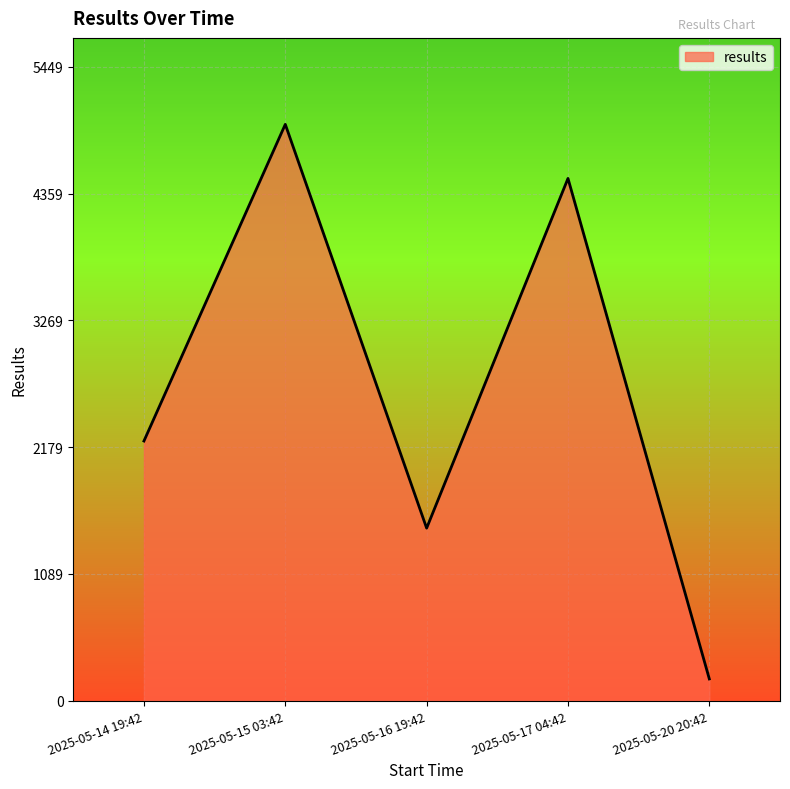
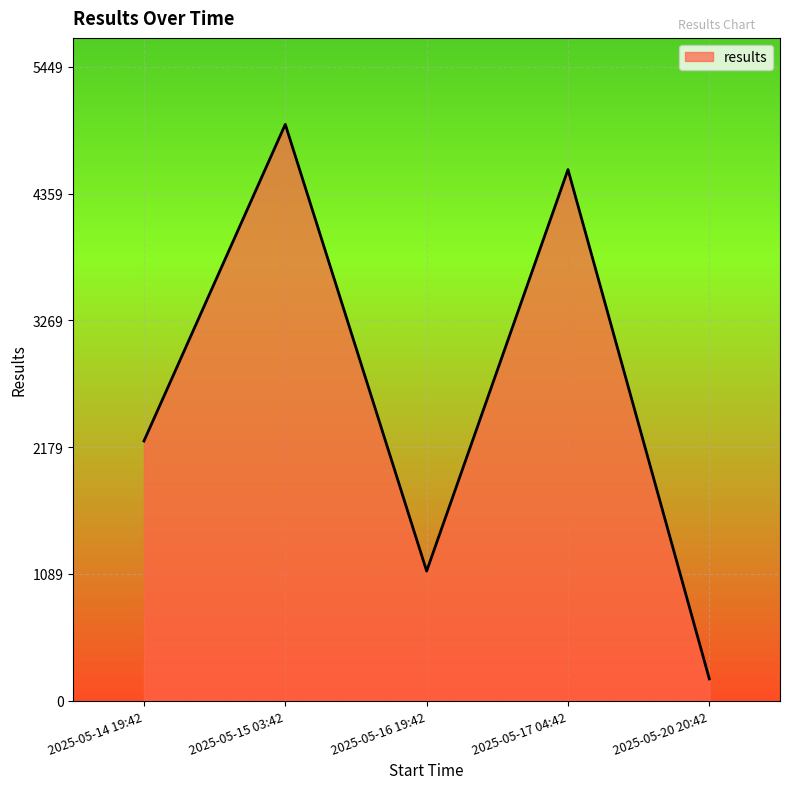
2025-05-16 19:42: 1480 -> 1110
2025-05-17 04:42: 4490 -> 4570
